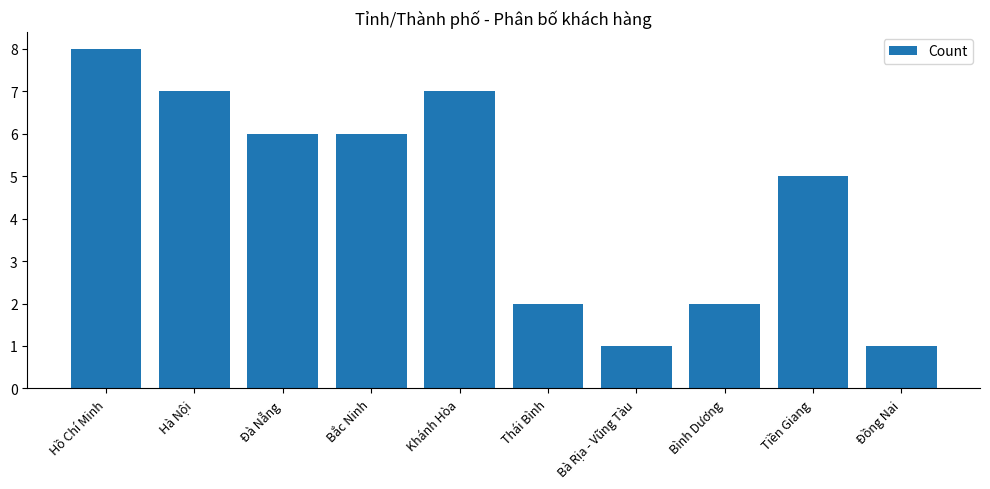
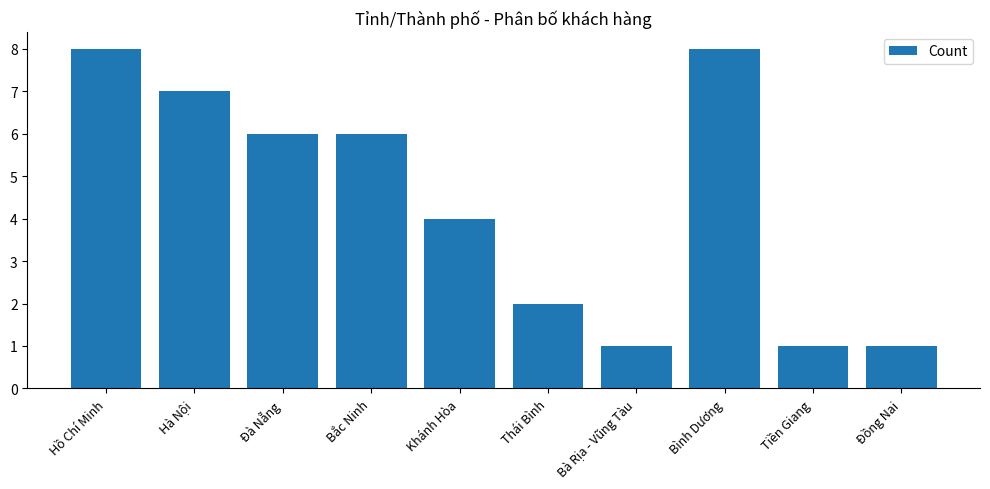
Khánh Hòa: 7 -> 4
Bình Dương: 2 -> 8
Tiền Giang: 5 -> 1
